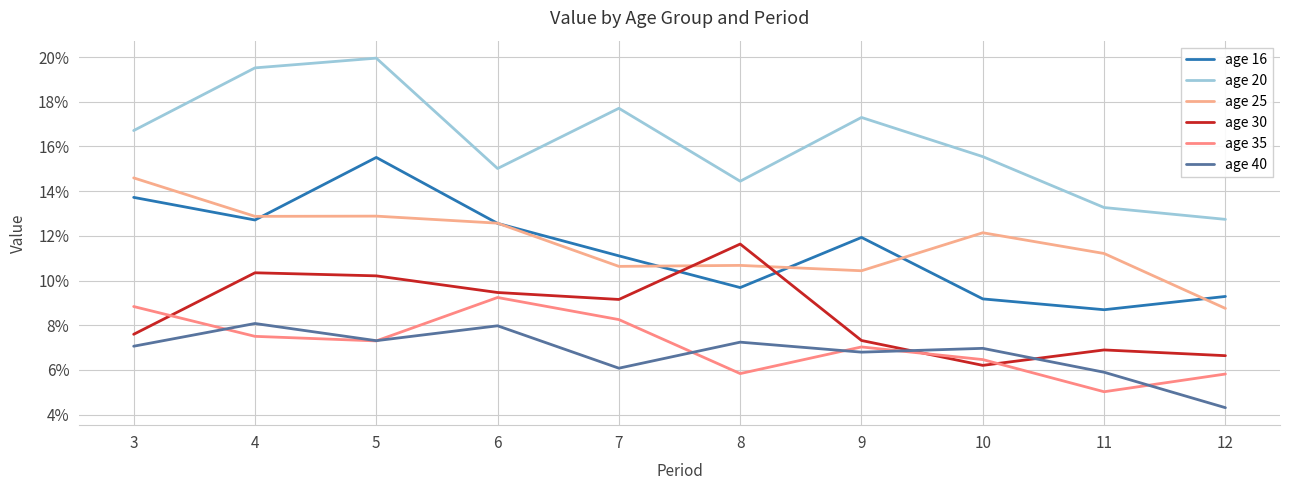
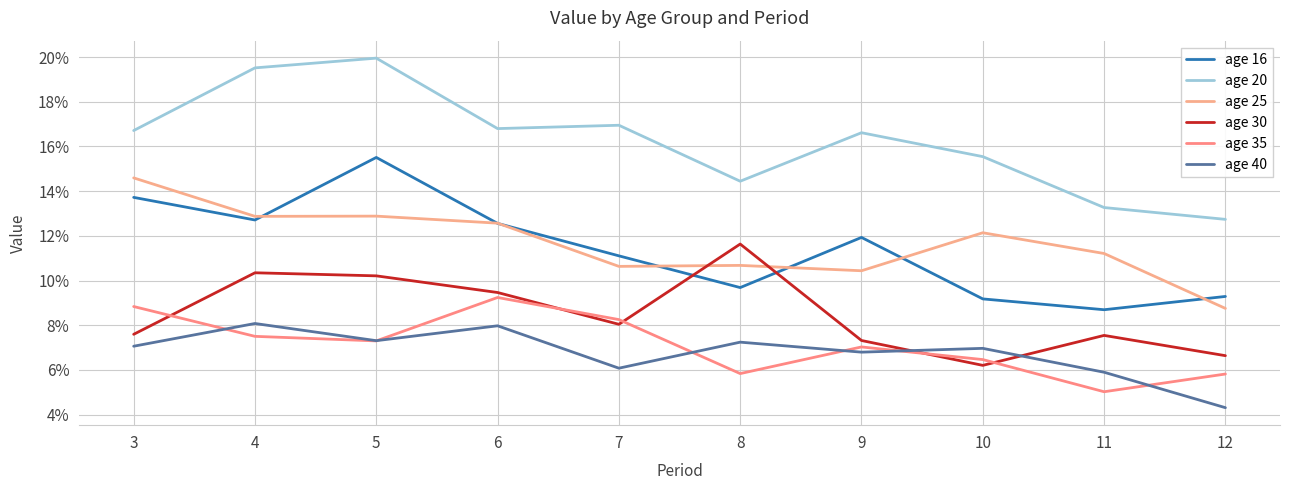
age 20, 6: 15.0% -> 16.8%
age 20, 7: 17.7% -> 16.9%
age 30, 7: 9.2% -> 8.0%
age 20, 9: 17.3% -> 16.6%
age 30, 11: 6.9% -> 7.5%
